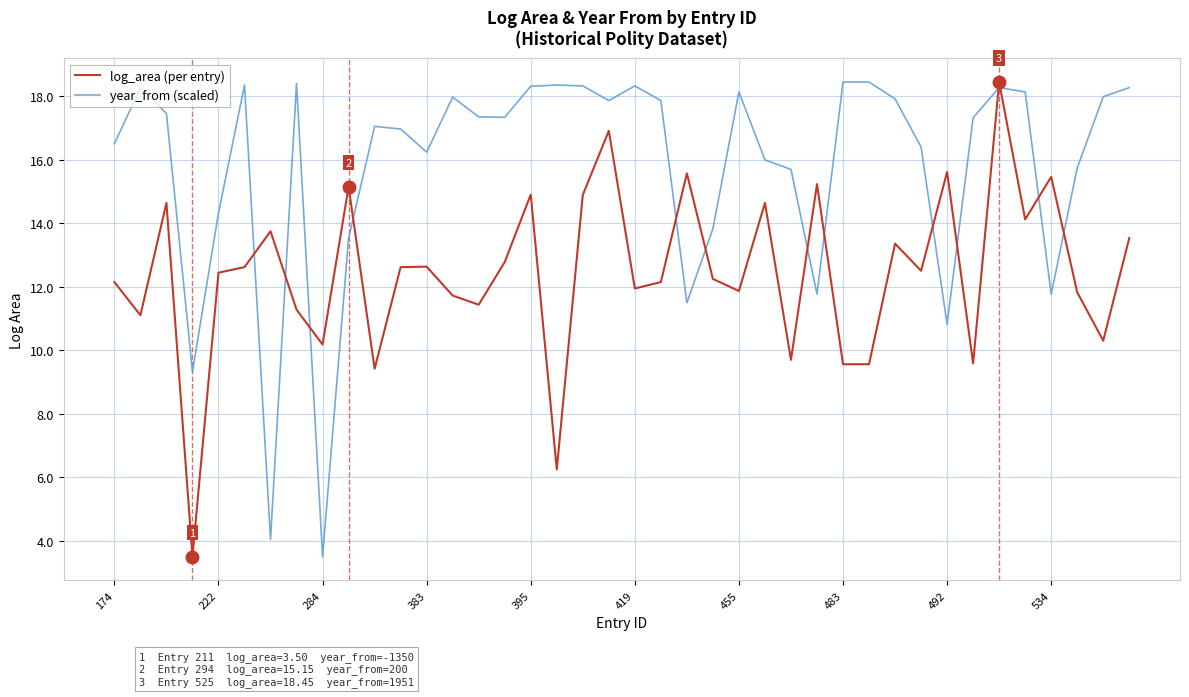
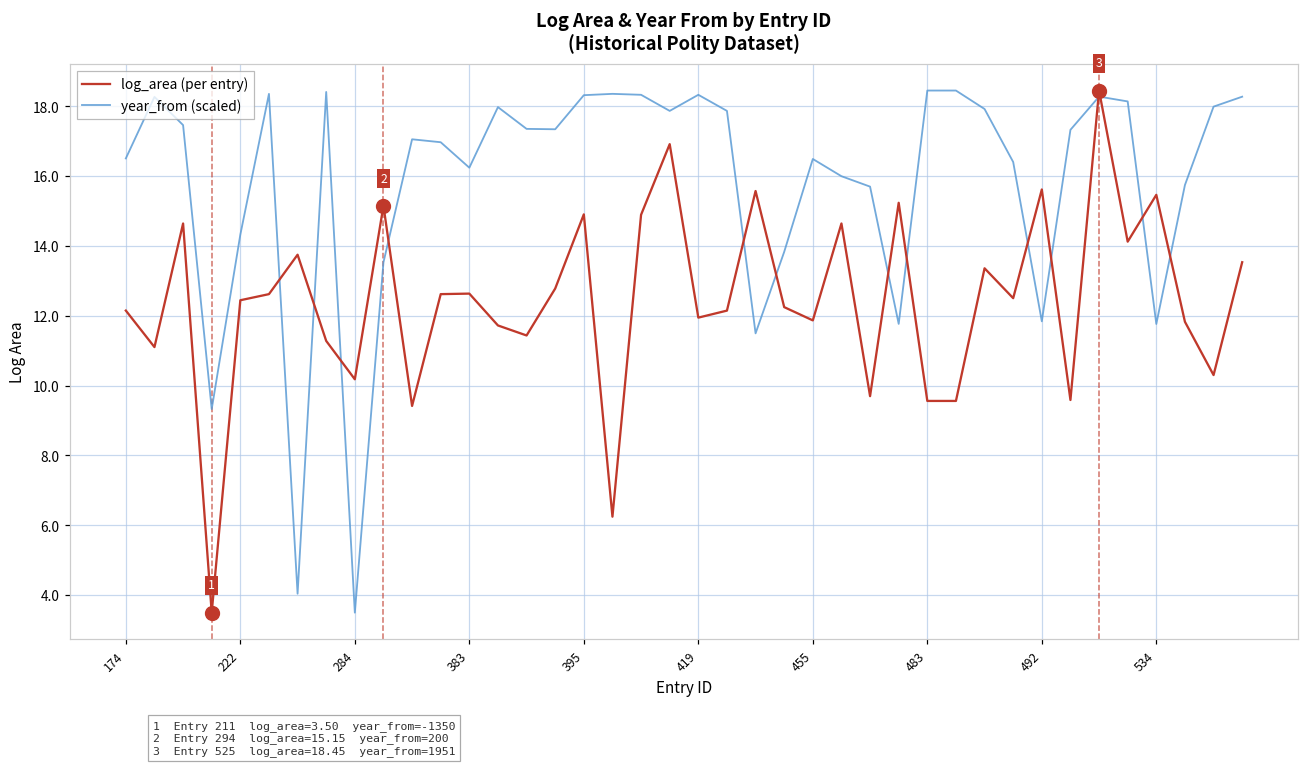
year_from (scaled), 455: 18.1 -> 16.5
year_from (scaled), 492: 10.8 -> 11.8
